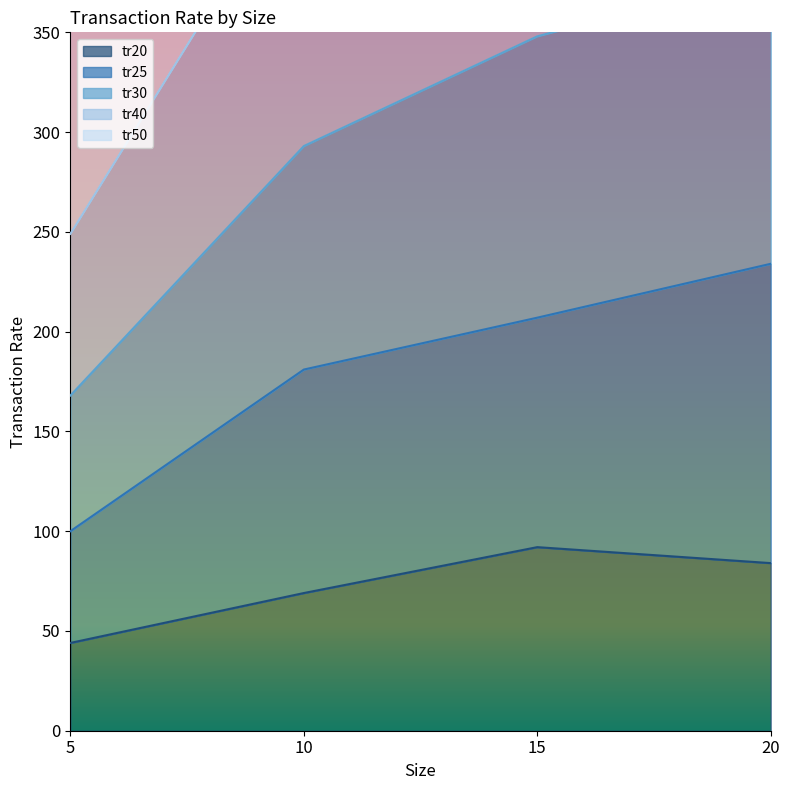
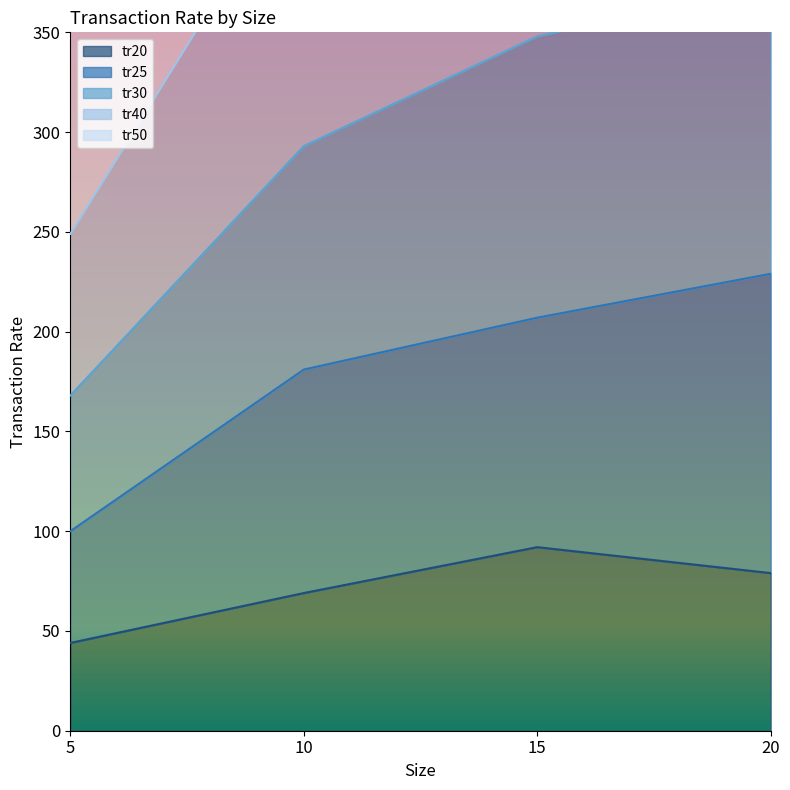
tr20, 20: 84 -> 79
